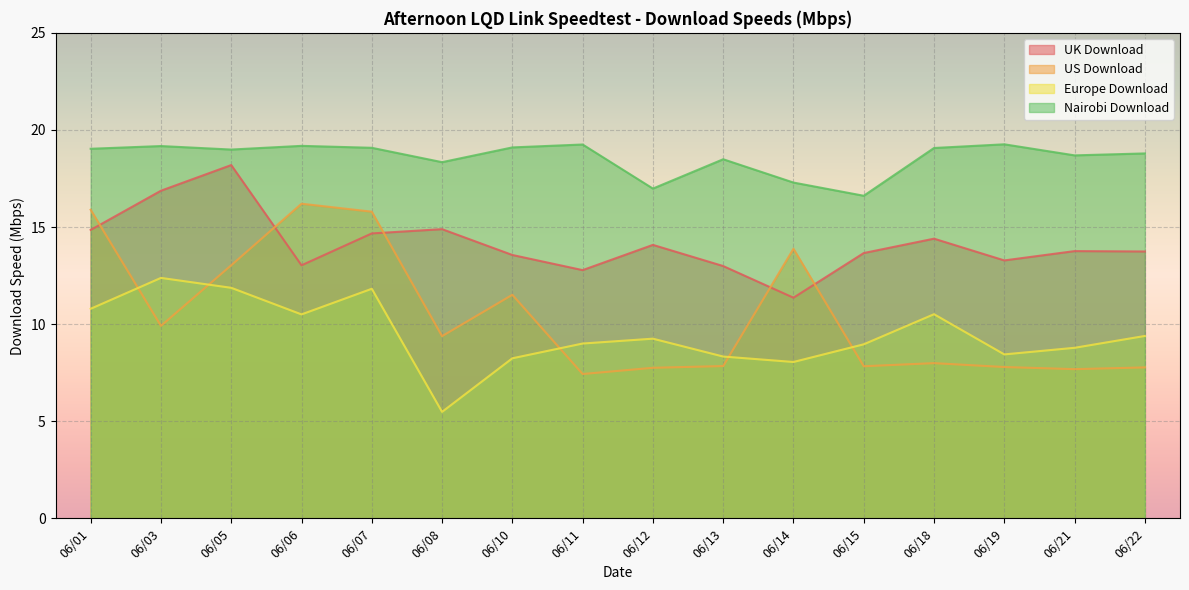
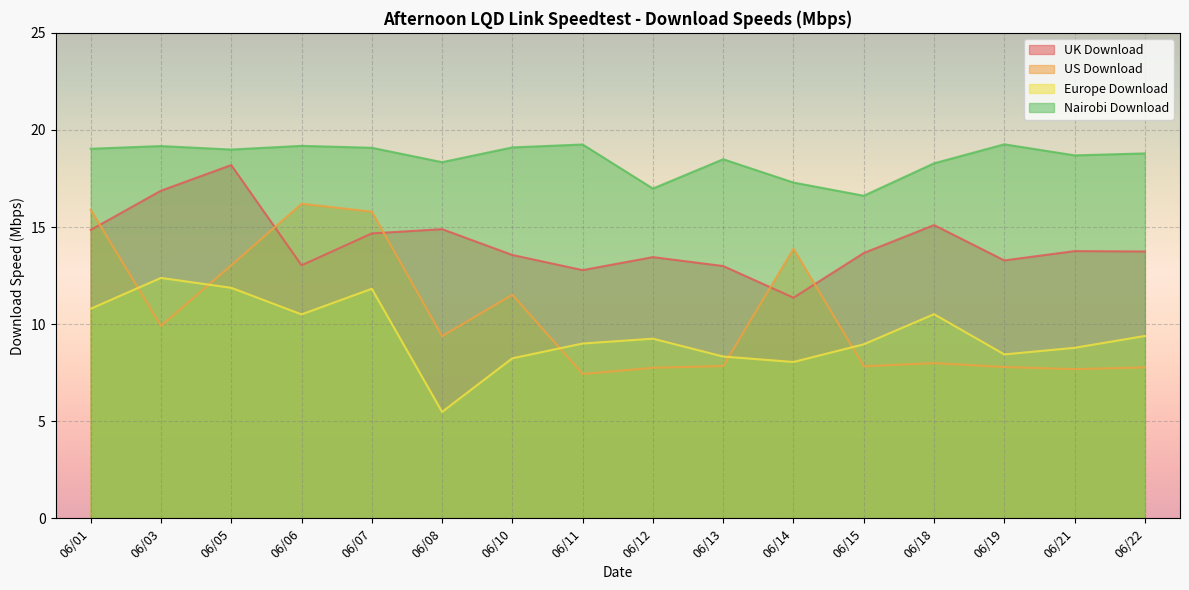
UK Download, 06/12: 14.1 -> 13.5
UK Download, 06/18: 14.4 -> 15.1
Nairobi Download, 06/18: 19.1 -> 18.3
